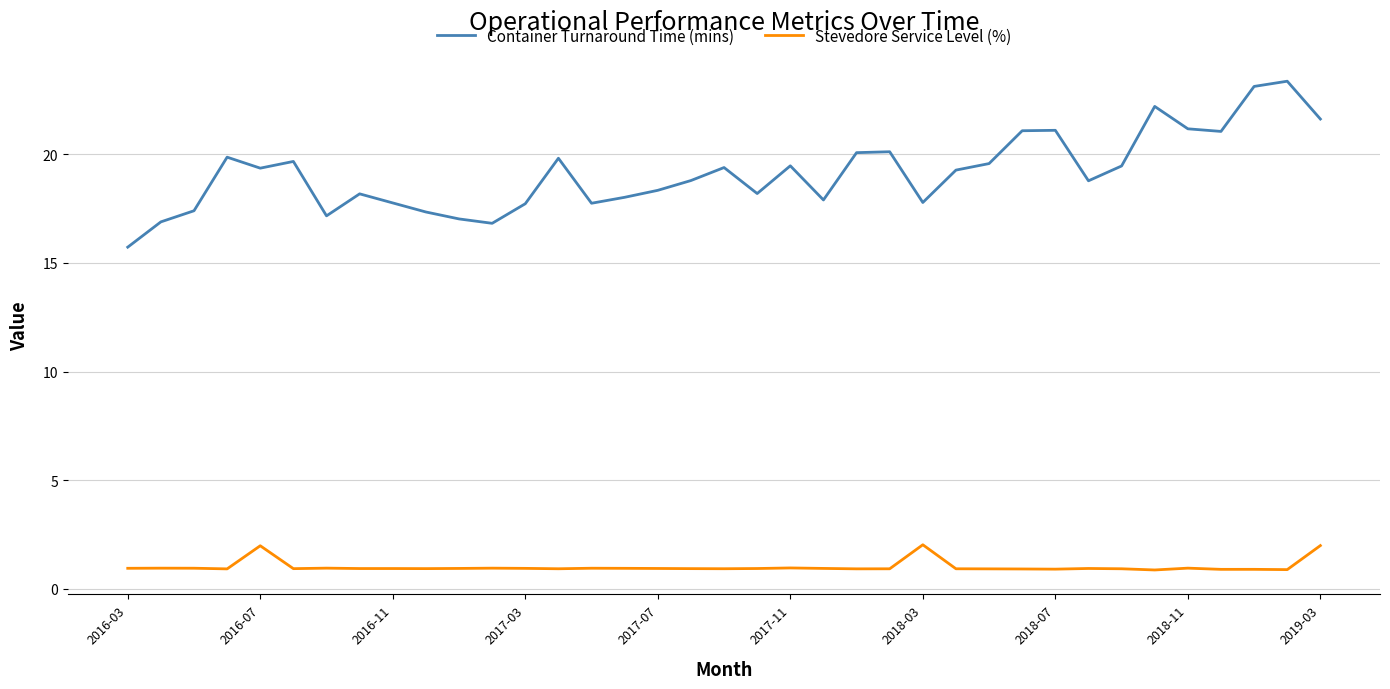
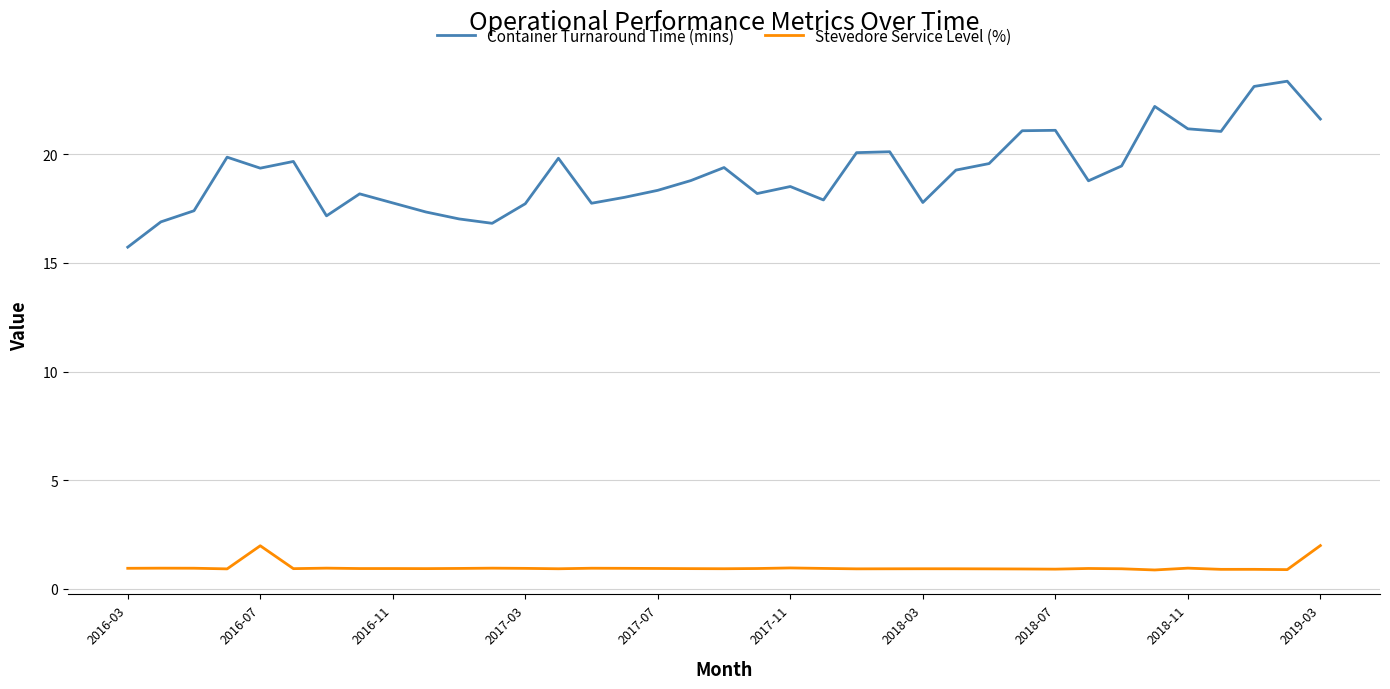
Container Turnaround Time (mins), 2017-11: 19.5 -> 18.5
Stevedore Service Level (%), 2018-03: 2.0 -> 0.9
